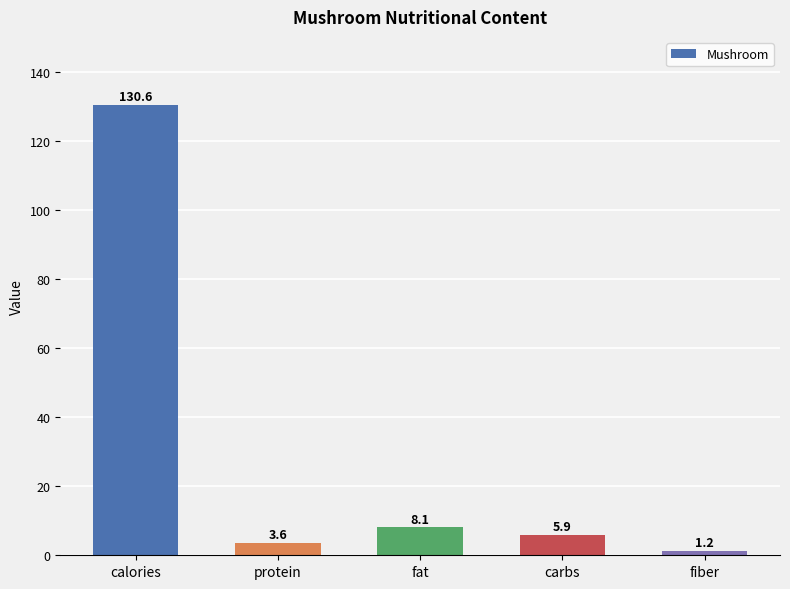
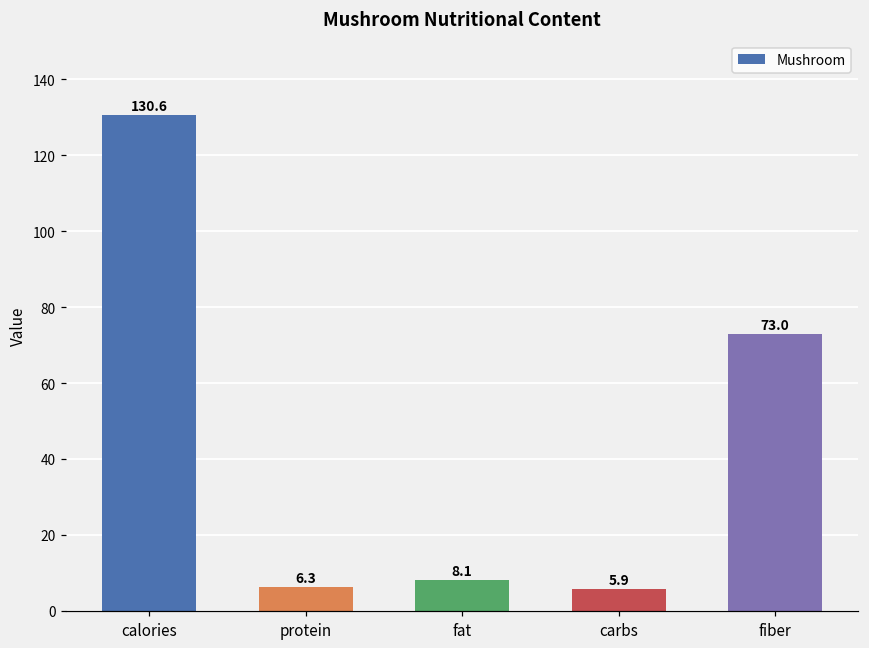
protein: 3.6 -> 6.3
fiber: 1.2 -> 73.0
